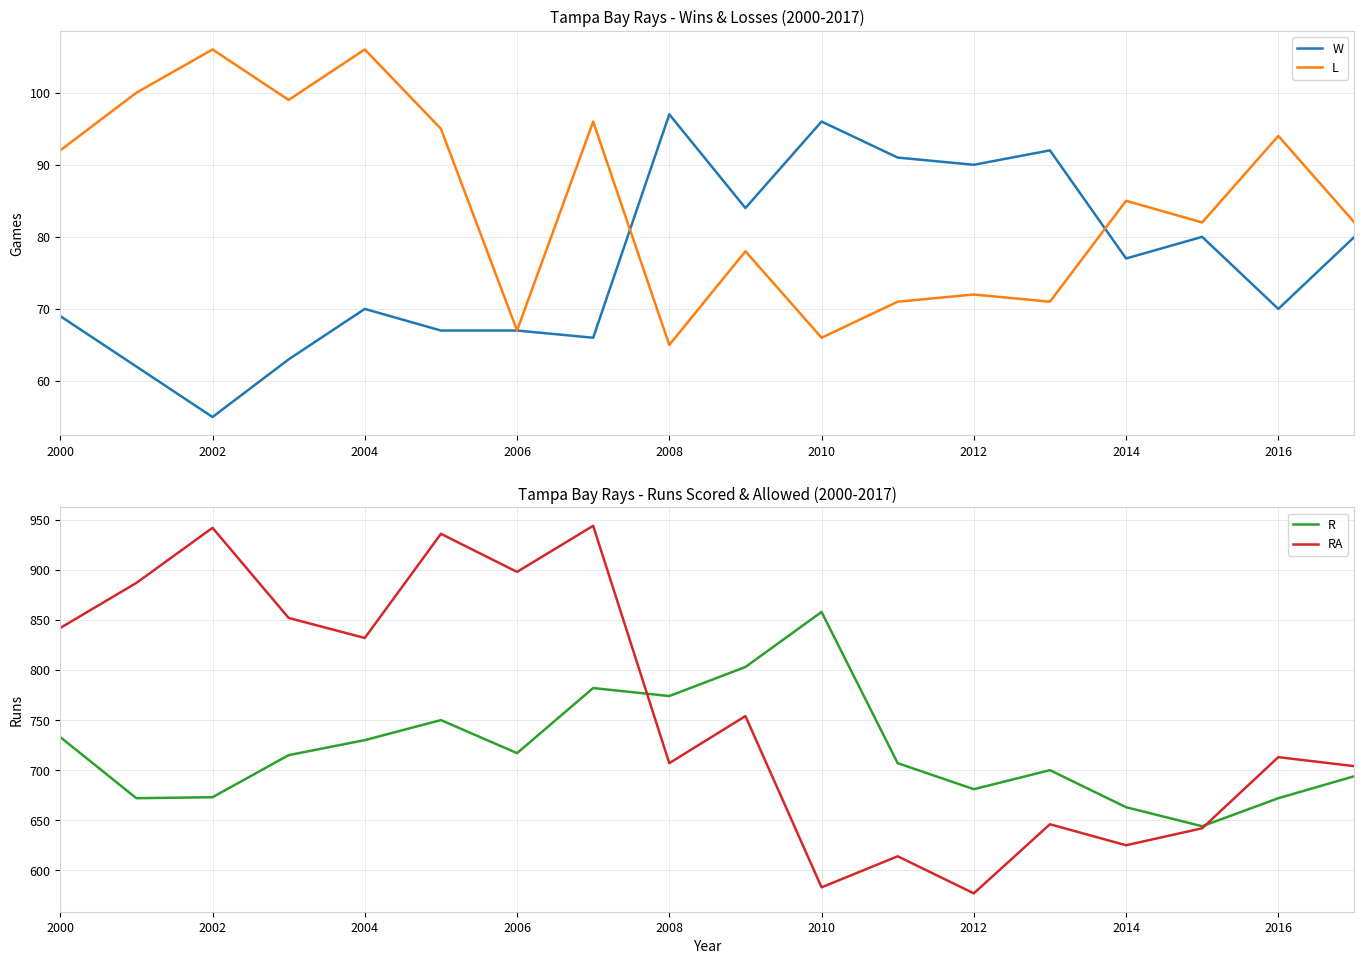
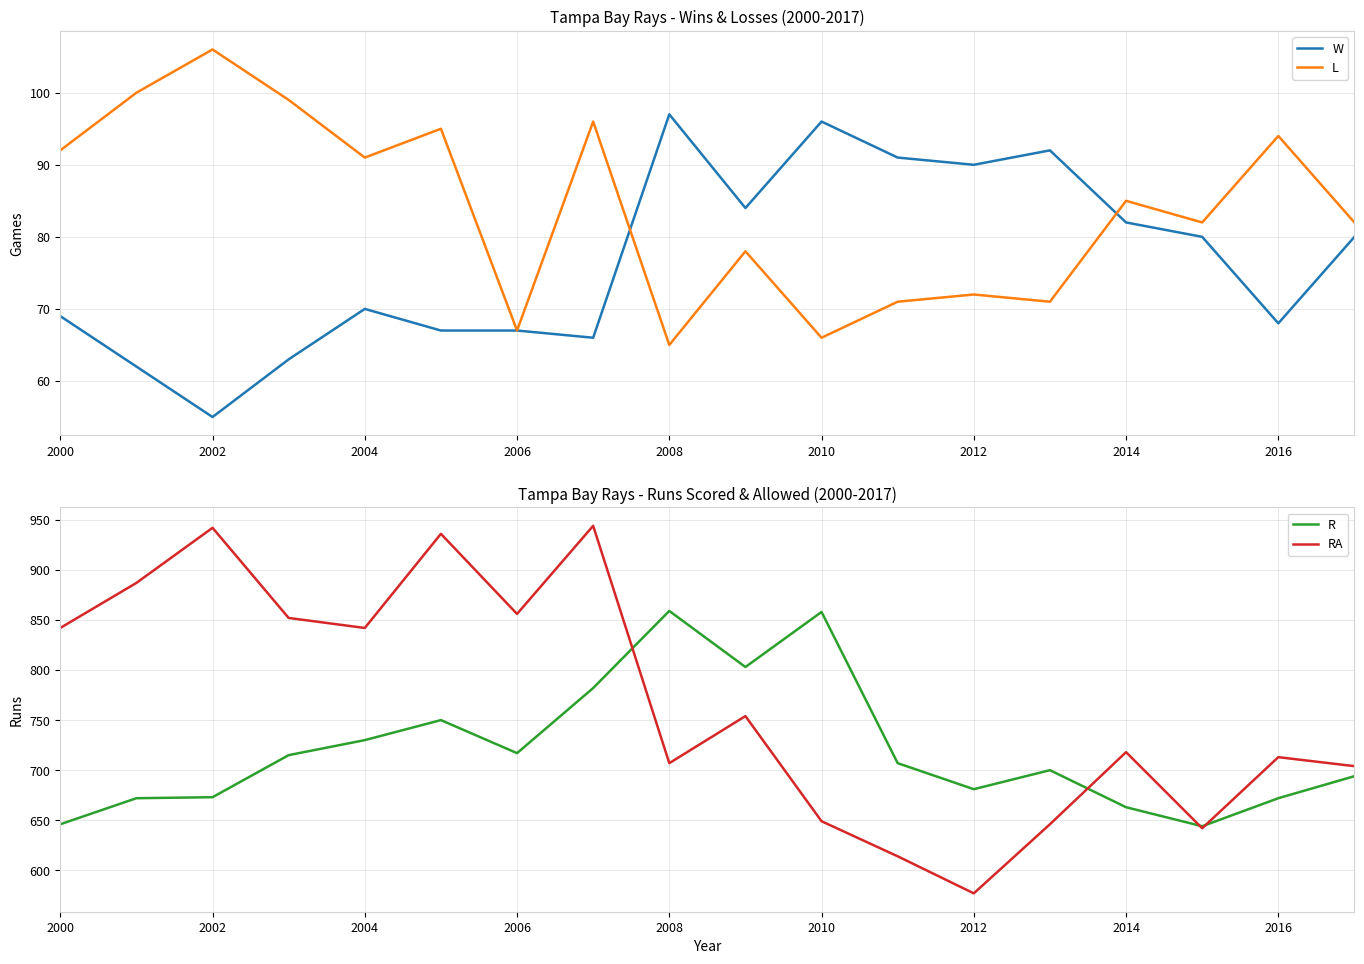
Tampa Bay Rays - Wins & Losses (2000-2017), L, 2004: 106 -> 91
Tampa Bay Rays - Wins & Losses (2000-2017), W, 2014: 77 -> 82
Tampa Bay Rays - Wins & Losses (2000-2017), W, 2016: 70 -> 68
Tampa Bay Rays - Runs Scored & Allowed (2000-2017), R, 2000: 733 -> 646
Tampa Bay Rays - Runs Scored & Allowed (2000-2017), RA, 2004: 832 -> 842
Tampa Bay Rays - Runs Scored & Allowed (2000-2017), RA, 2006: 898 -> 856
Tampa Bay Rays - Runs Scored & Allowed (2000-2017), R, 2008: 774 -> 859
Tampa Bay Rays - Runs Scored & Allowed (2000-2017), RA, 2010: 583 -> 649
Tampa Bay Rays - Runs Scored & Allowed (2000-2017), RA, 2014: 625 -> 718
